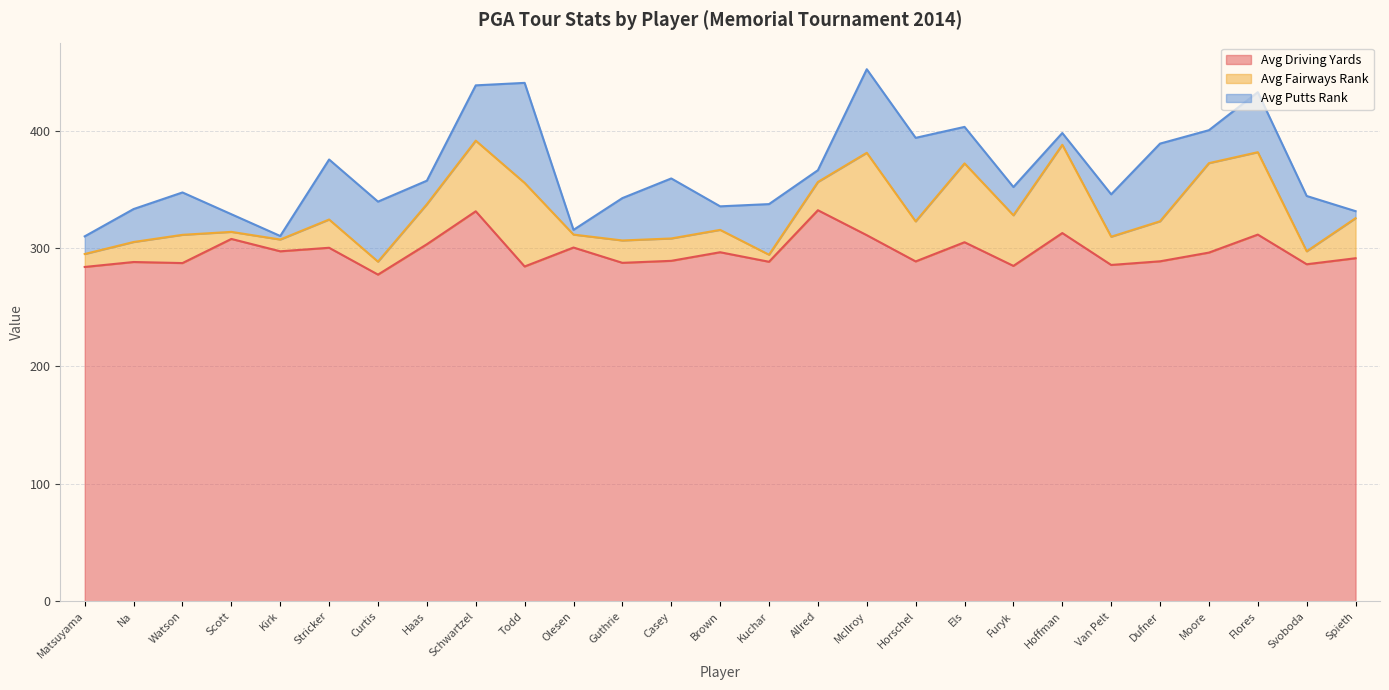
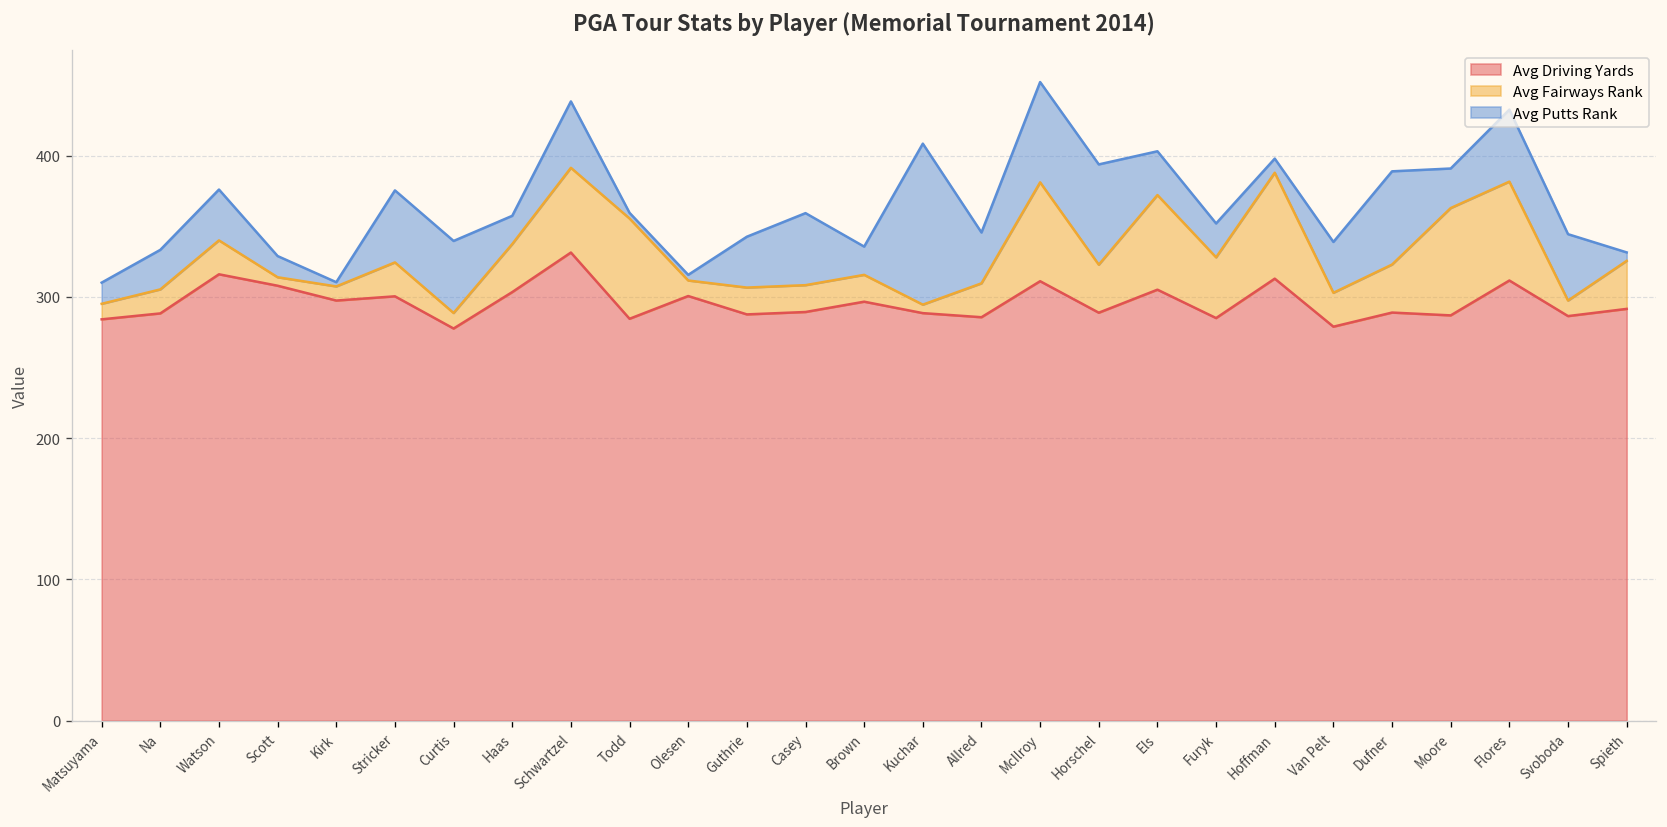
Avg Driving Yards, Watson: 287 -> 316
Avg Putts Rank, Todd: 85 -> 4
Avg Putts Rank, Kuchar: 43 -> 114
Avg Driving Yards, Allred: 332 -> 286
Avg Putts Rank, Allred: 10 -> 36
Avg Driving Yards, Van Pelt: 286 -> 279
Avg Driving Yards, Moore: 296 -> 287
